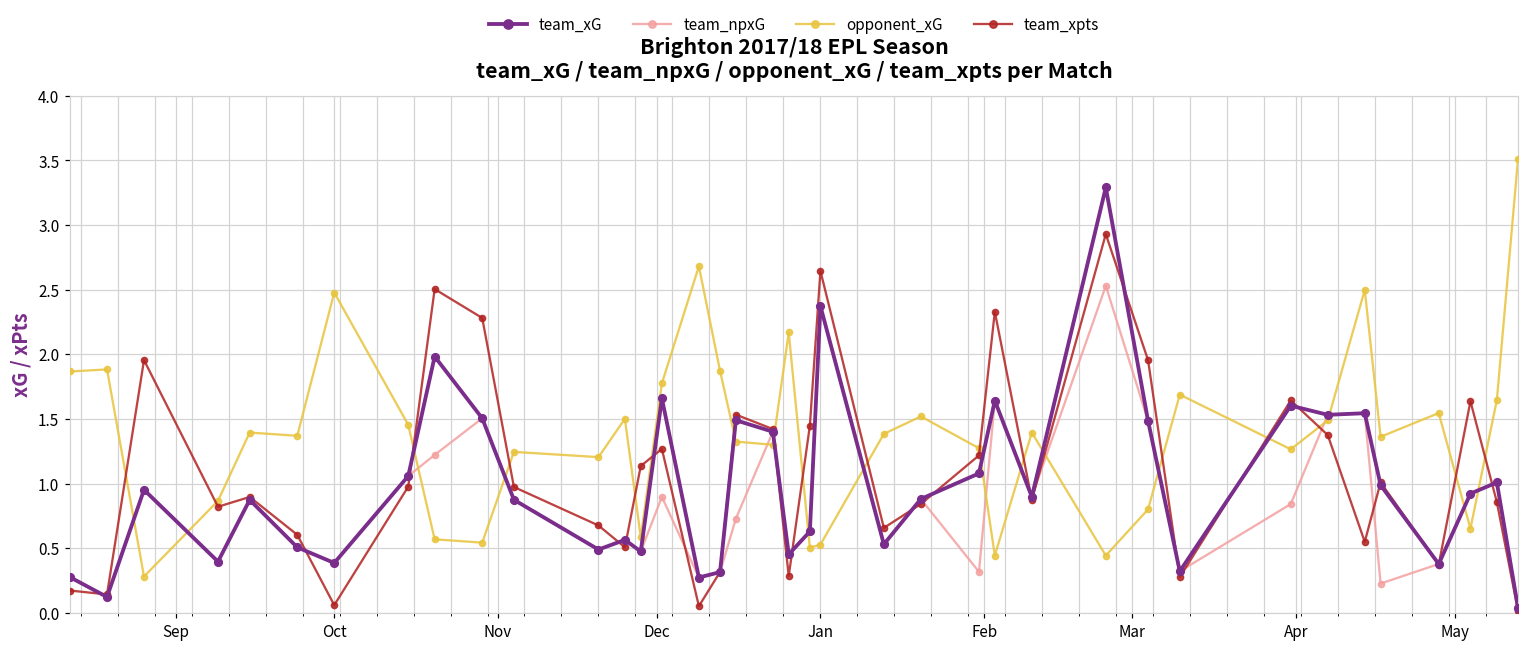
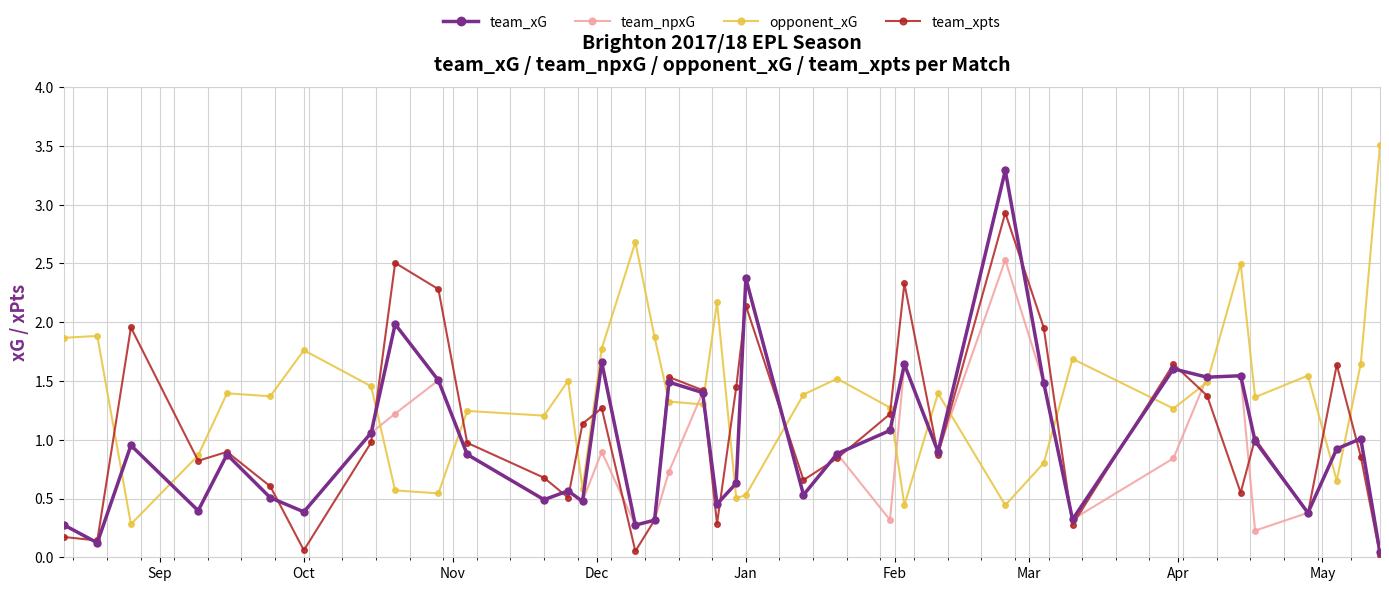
opponent_xG, Oct: 2.48 -> 1.76
team_xpts, Jan: 2.65 -> 2.14
